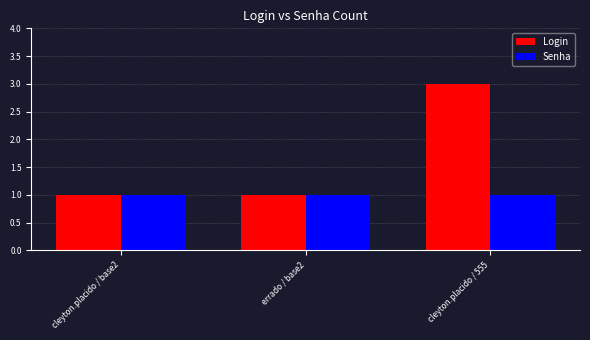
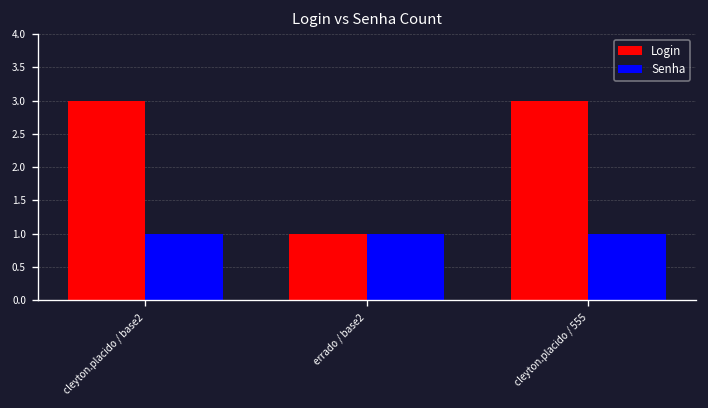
Login, cleyton.placido / base2: 1 -> 3
